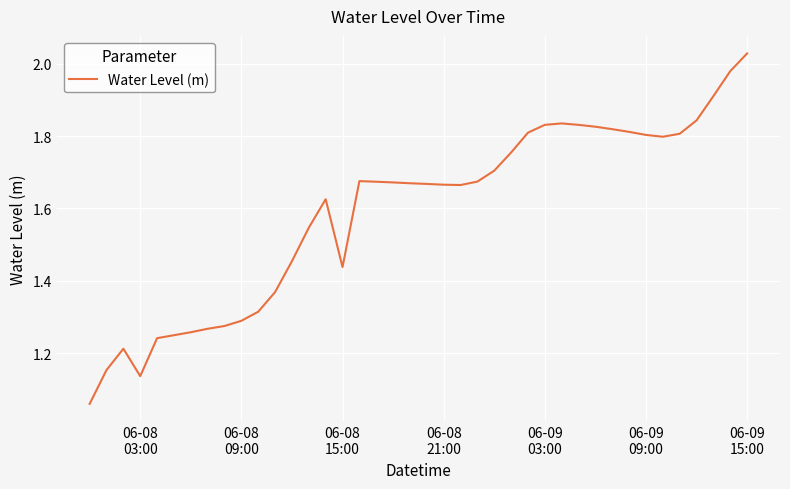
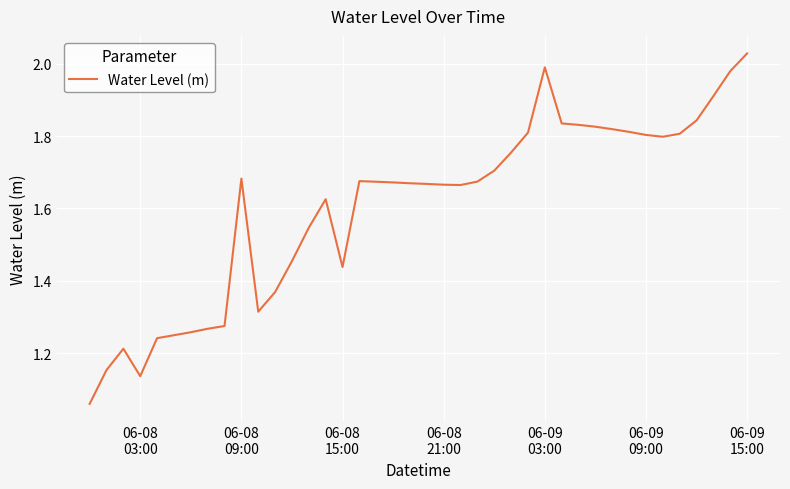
06-08 09:00: 1.29 -> 1.68
06-09 03:00: 1.83 -> 1.99
